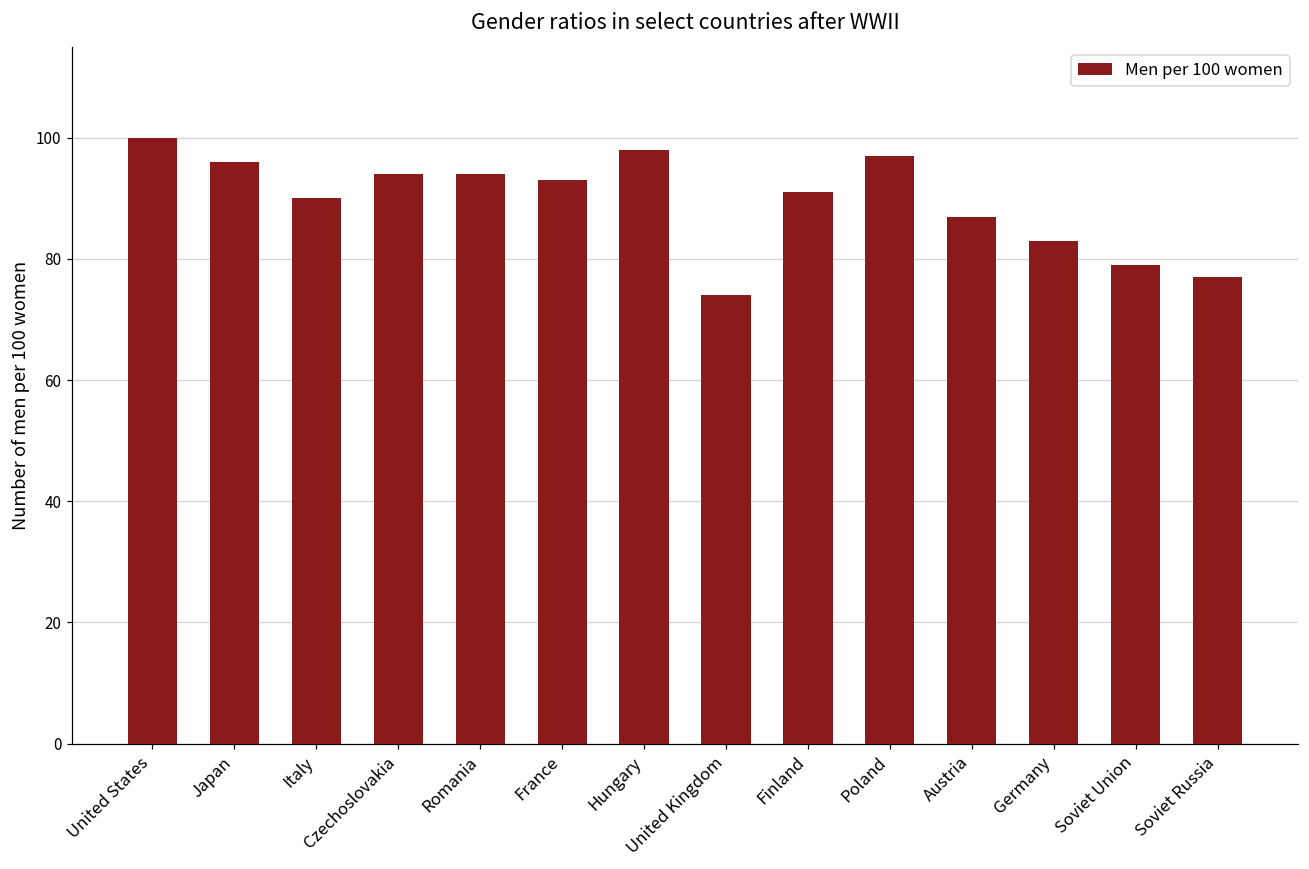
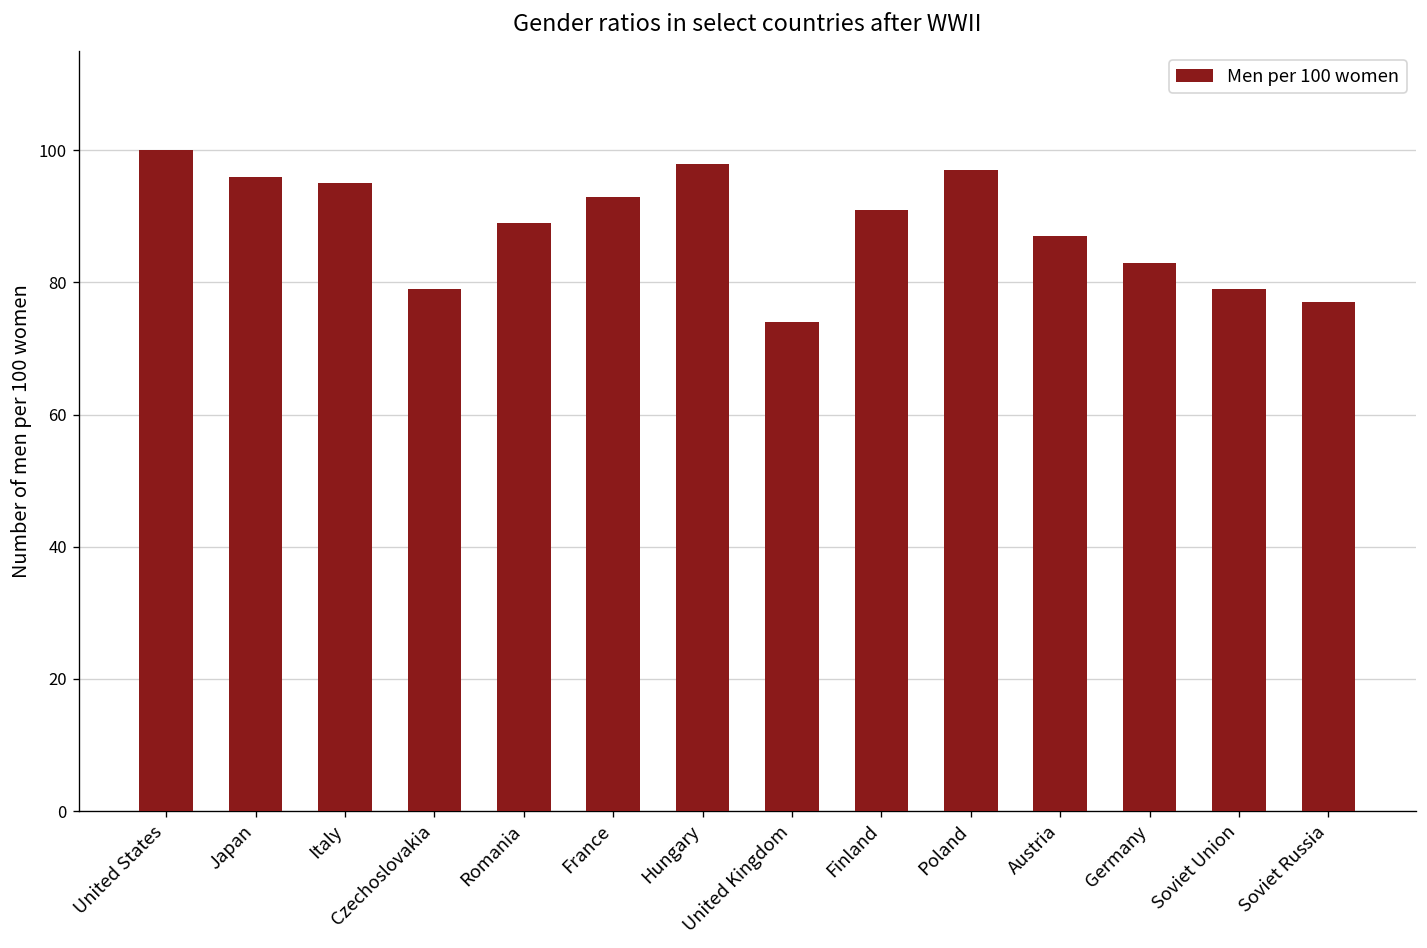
Italy: 90 -> 95
Czechoslovakia: 94 -> 79
Romania: 94 -> 89
